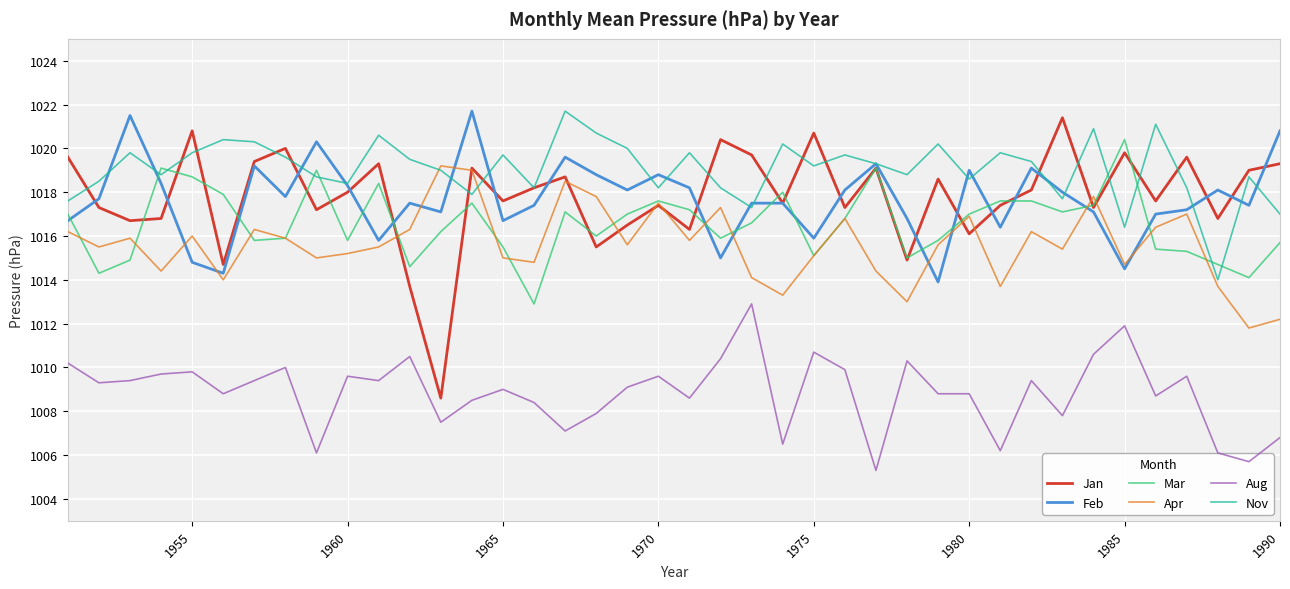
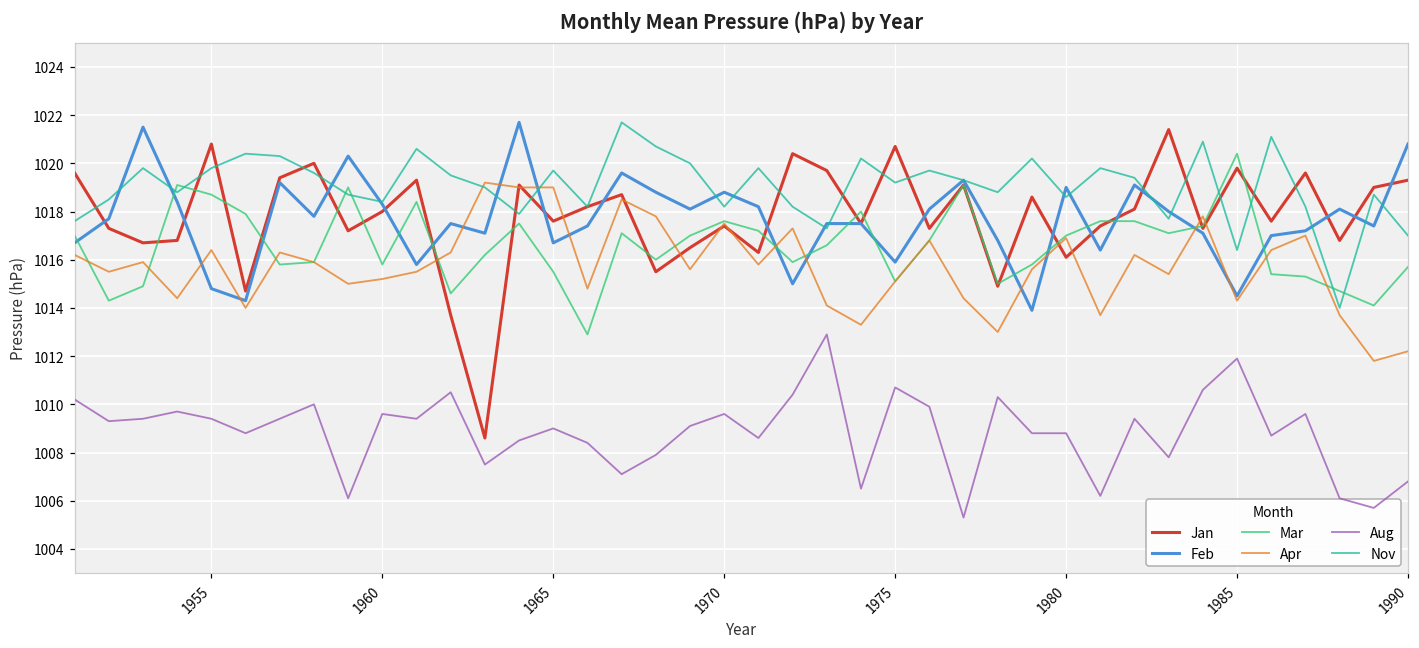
Apr, 1955: 1016.0 -> 1016.4
Aug, 1955: 1009.8 -> 1009.4
Apr, 1965: 1015 -> 1019
Apr, 1985: 1014.7 -> 1014.3
